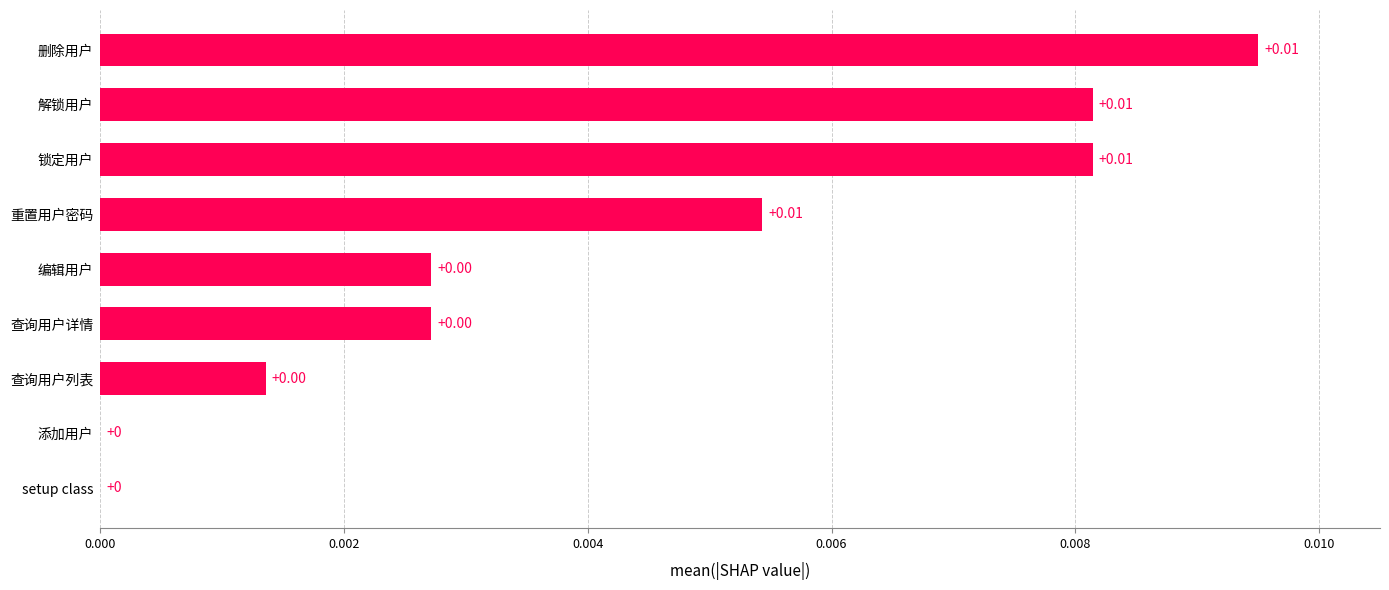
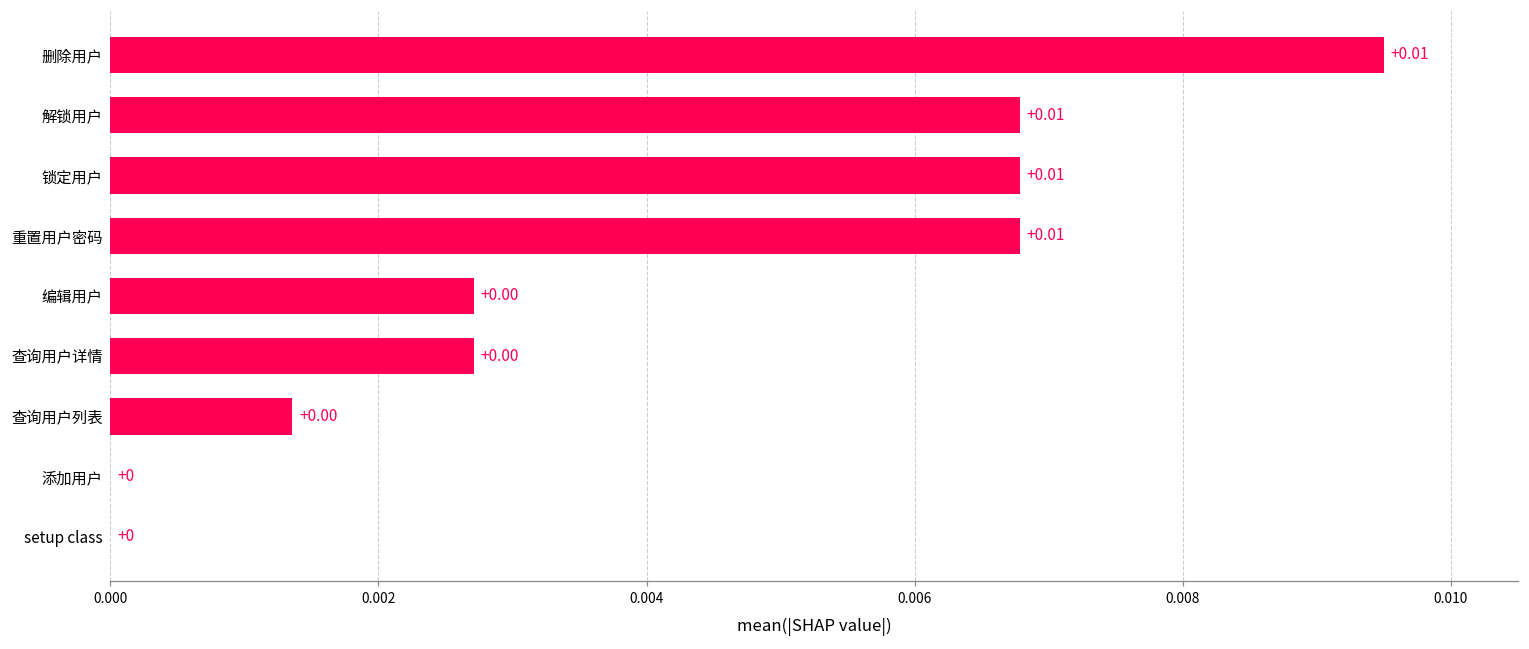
解锁用户: 0.00814 -> 0.00679
锁定用户: 0.00814 -> 0.00679
重置用户密码: 0.00543 -> 0.00679
